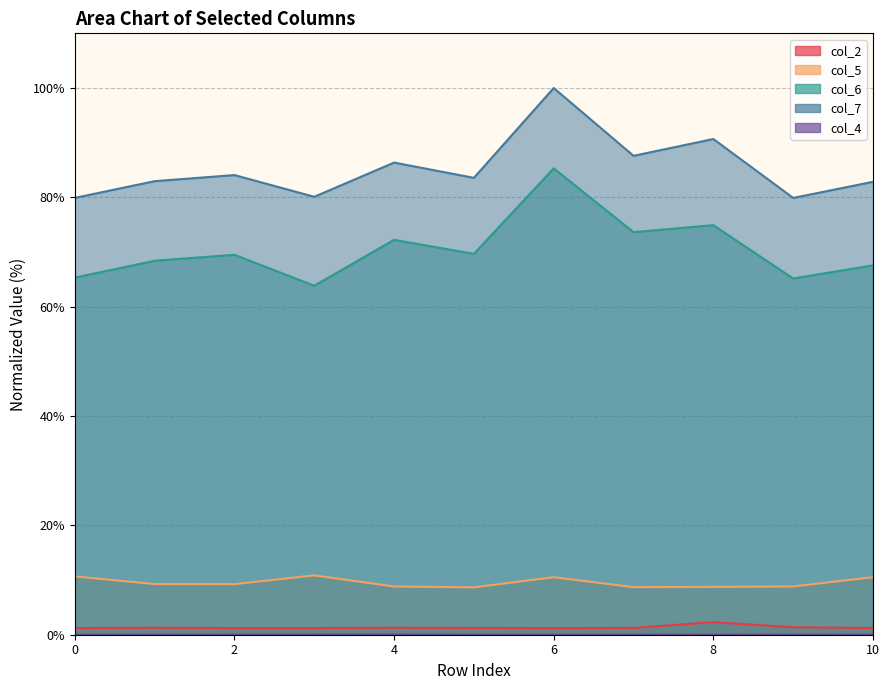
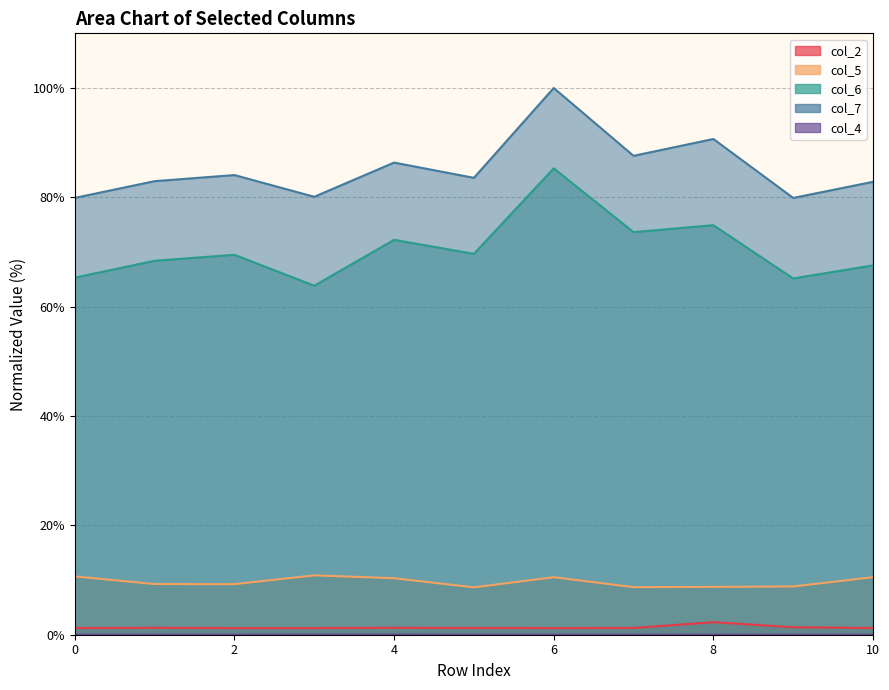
col_5, 4: 9% -> 10%
